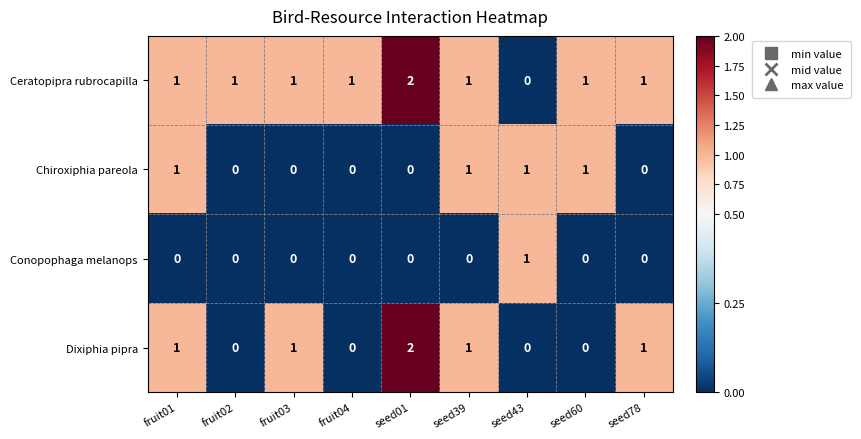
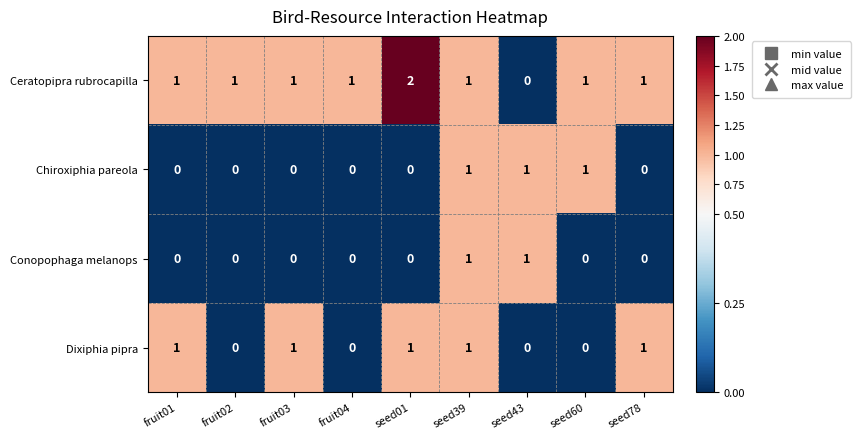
Chiroxiphia pareola, fruit01: 1 -> 0
Conopophaga melanops, seed39: 0 -> 1
Dixiphia pipra, seed01: 2 -> 1
